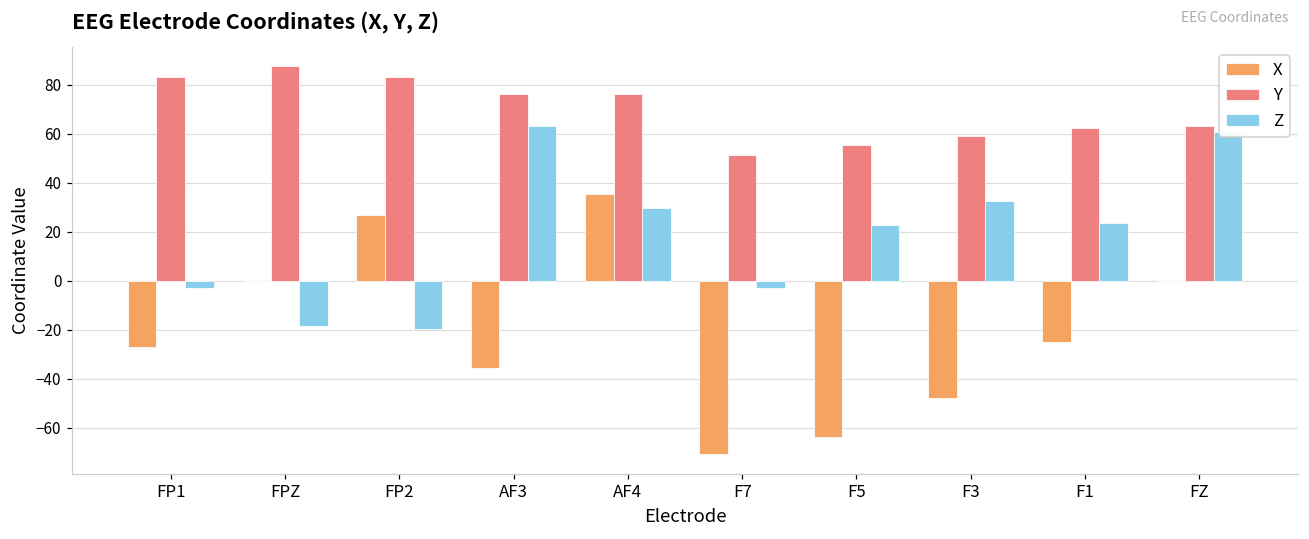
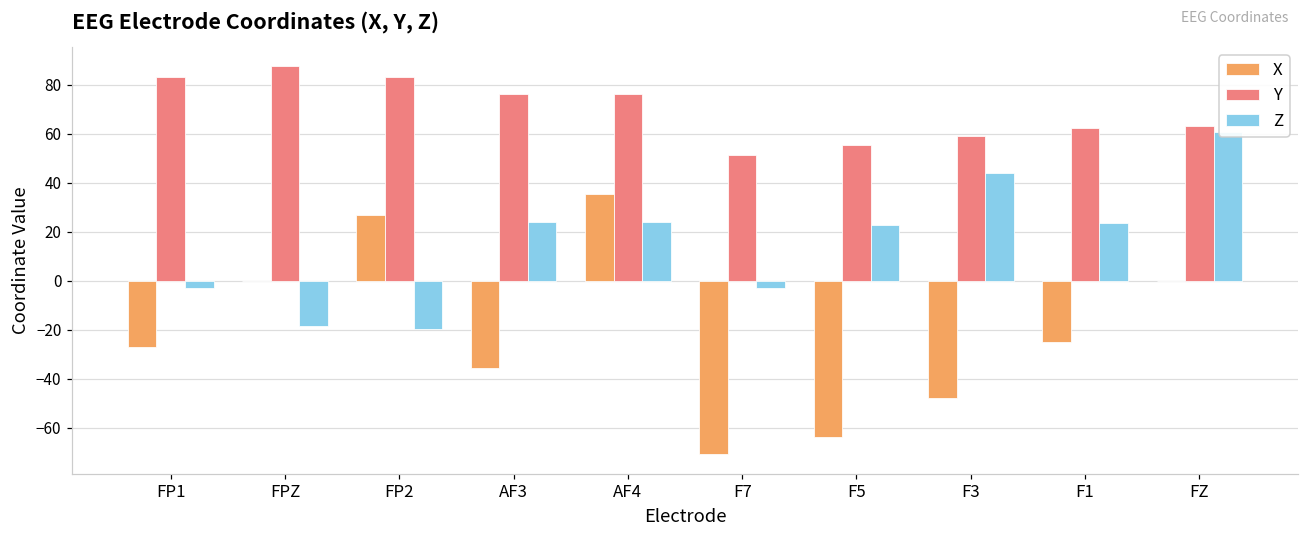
Z, AF3: 63 -> 24
Z, AF4: 30 -> 24
Z, F3: 33 -> 44
